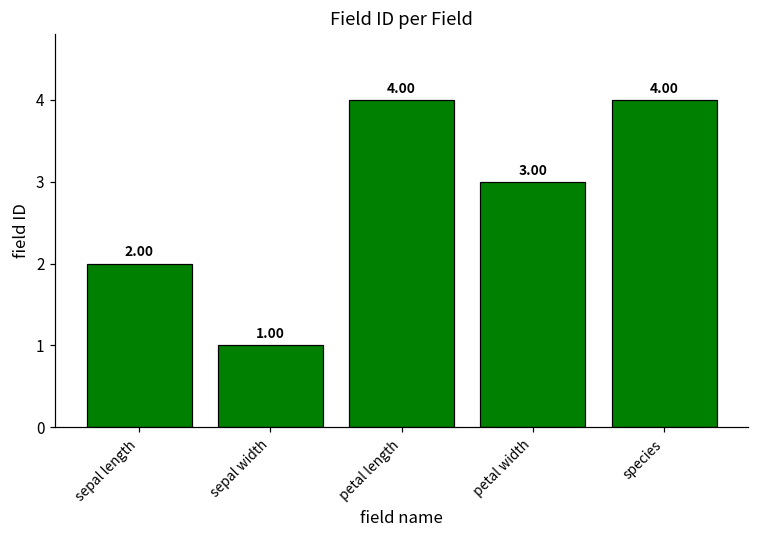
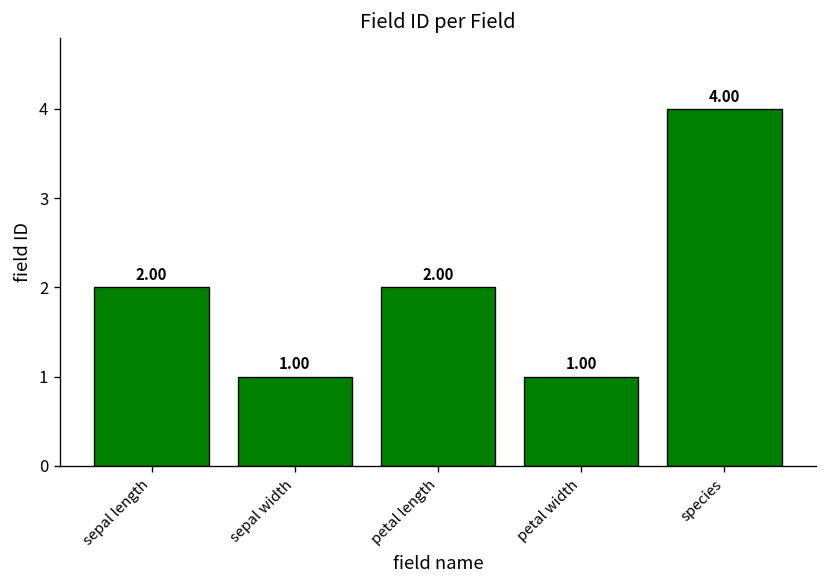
petal length: 4.00 -> 2.00
petal width: 3.00 -> 1.00
